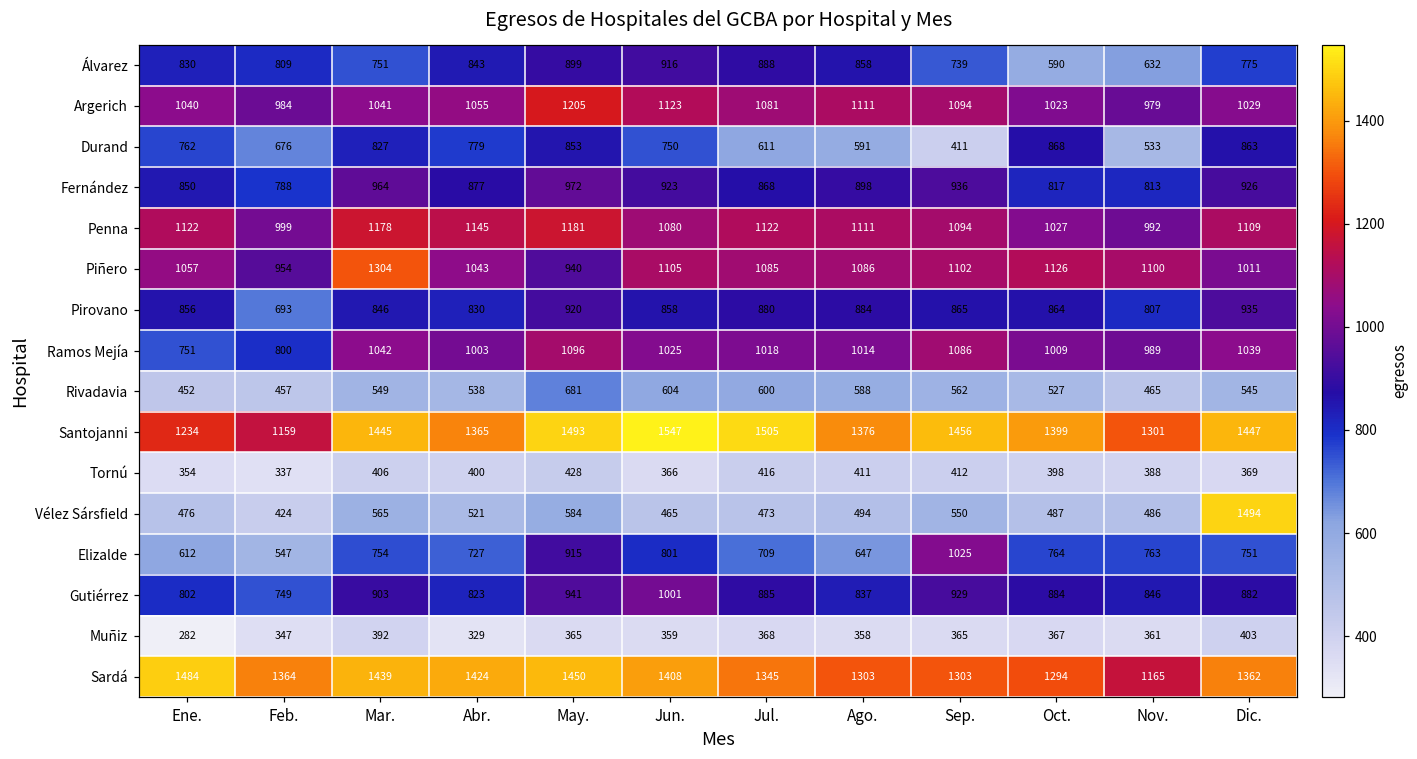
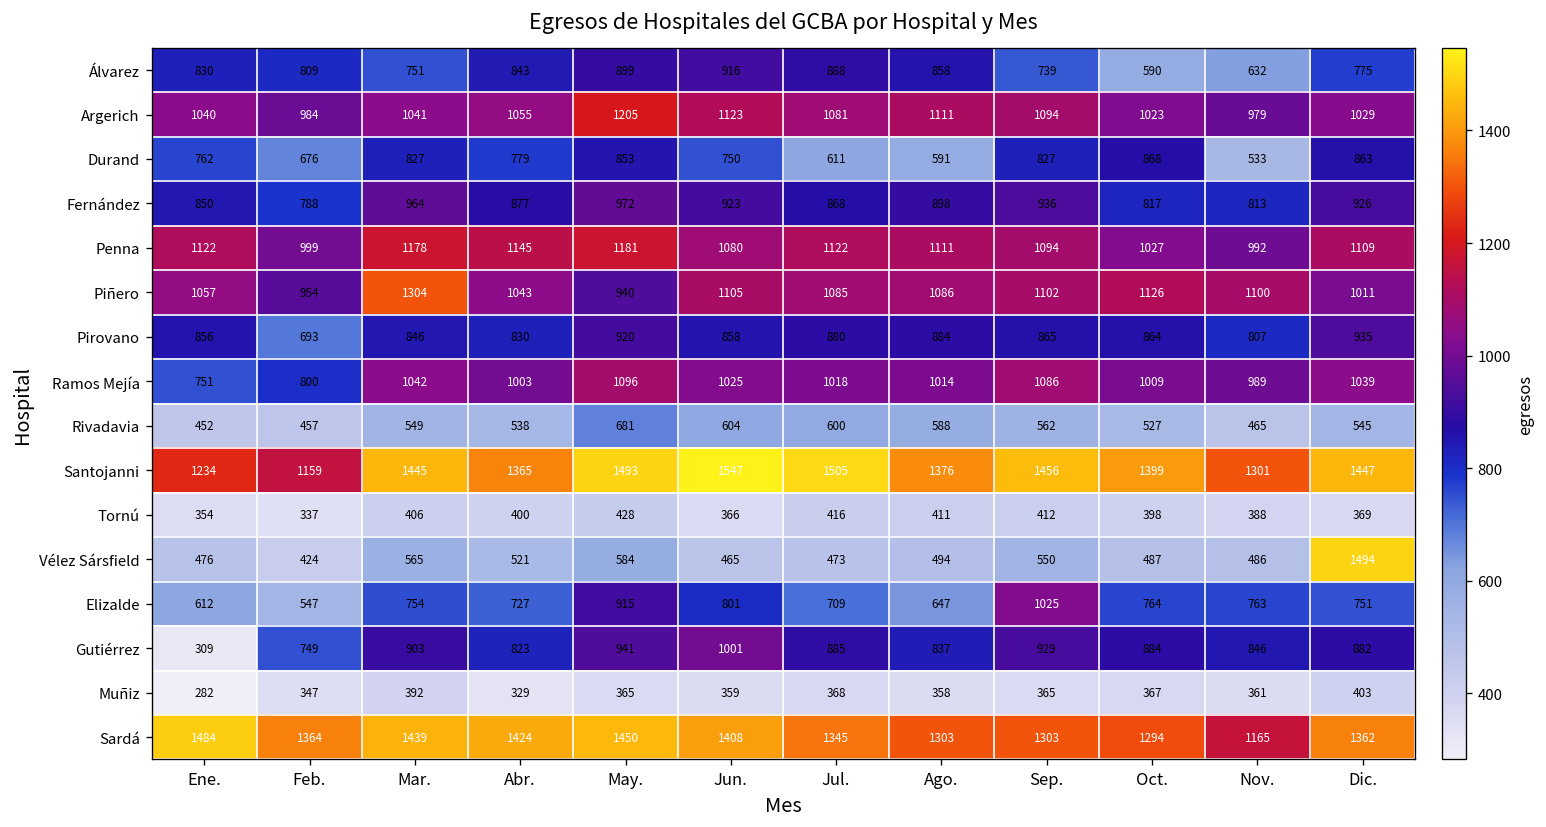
Durand, Sep.: 411 -> 827
Gutiérrez, Ene.: 802 -> 309
